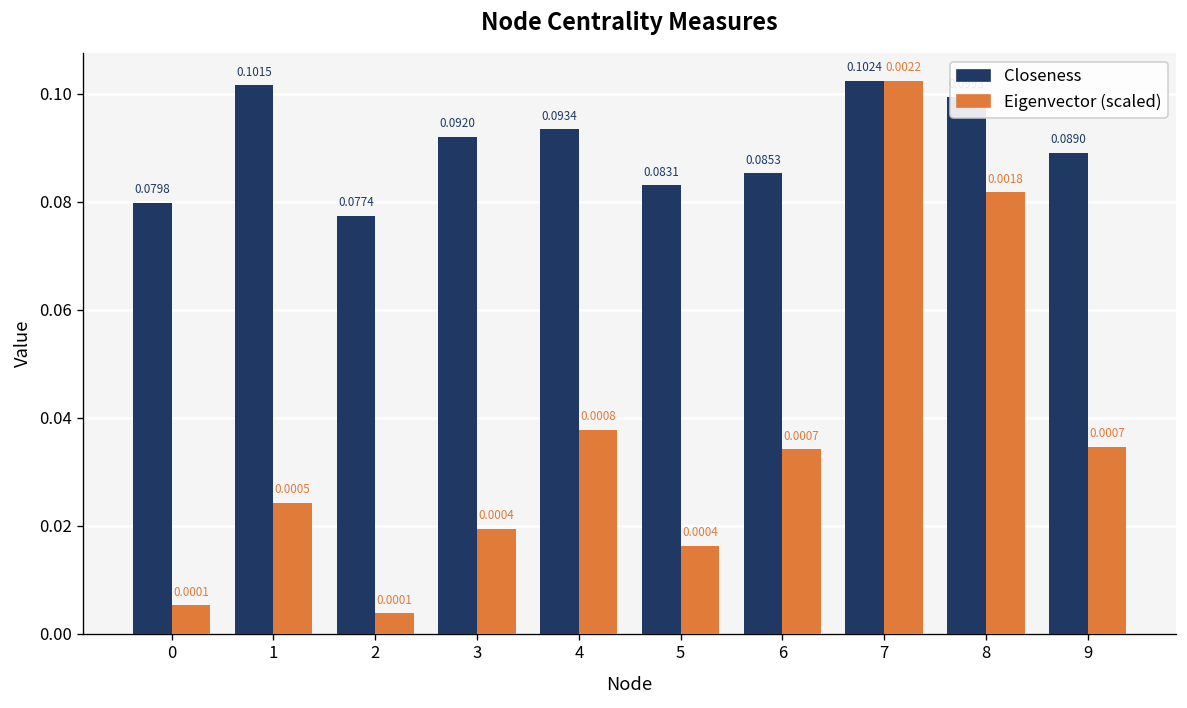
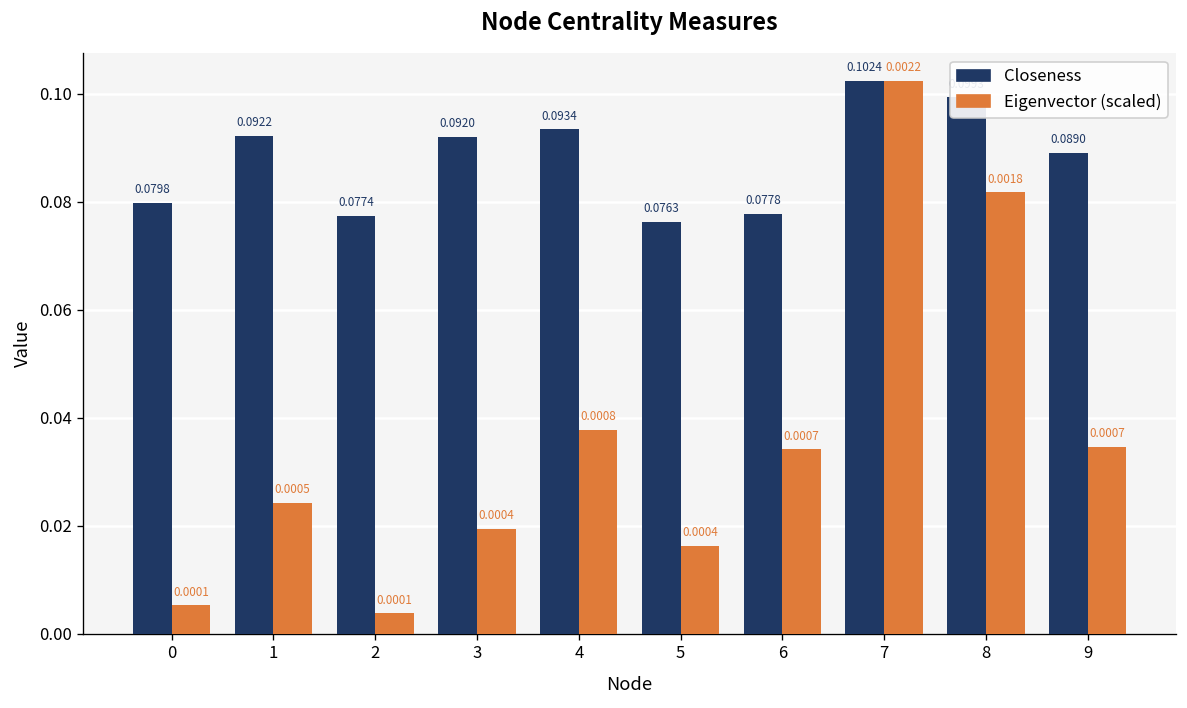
Closeness, 1: 0.1015 -> 0.0922
Closeness, 5: 0.0831 -> 0.0763
Closeness, 6: 0.0853 -> 0.0778
